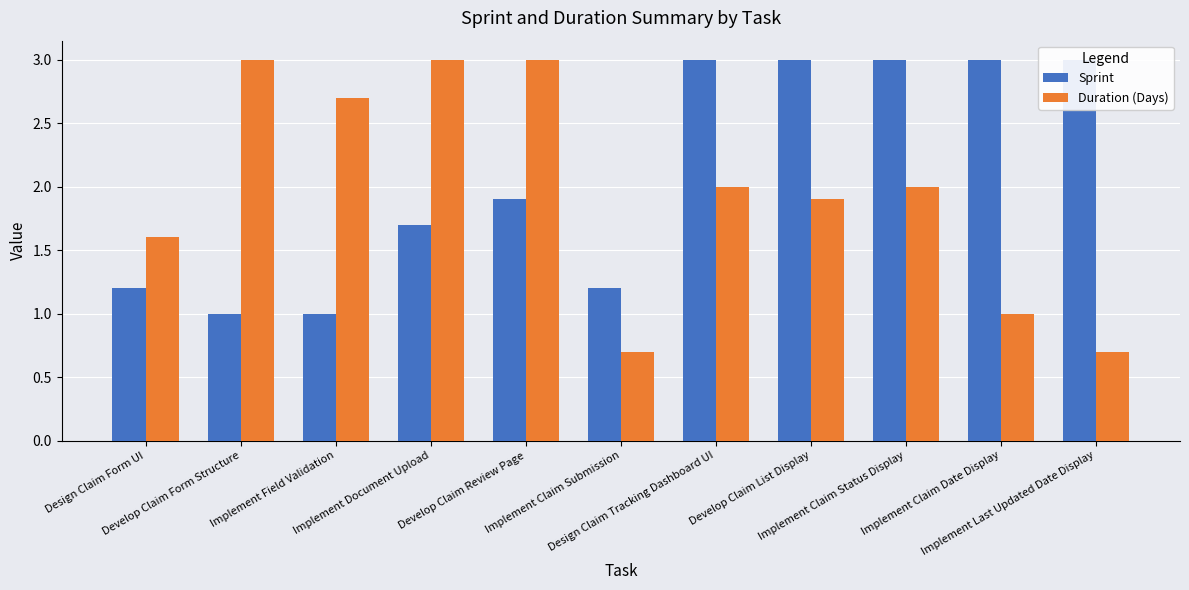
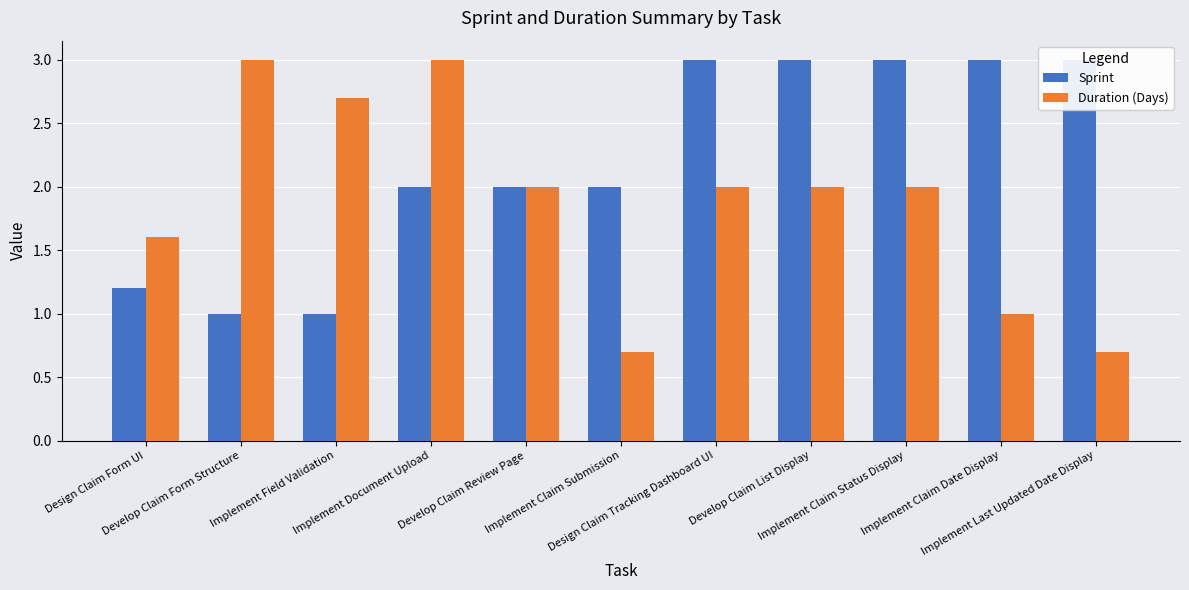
Sprint, Implement Document Upload: 1.7 -> 2.0
Sprint, Develop Claim Review Page: 1.9 -> 2.0
Duration (Days), Develop Claim Review Page: 3 -> 2
Sprint, Implement Claim Submission: 1.2 -> 2.0
Duration (Days), Develop Claim List Display: 1.9 -> 2.0
